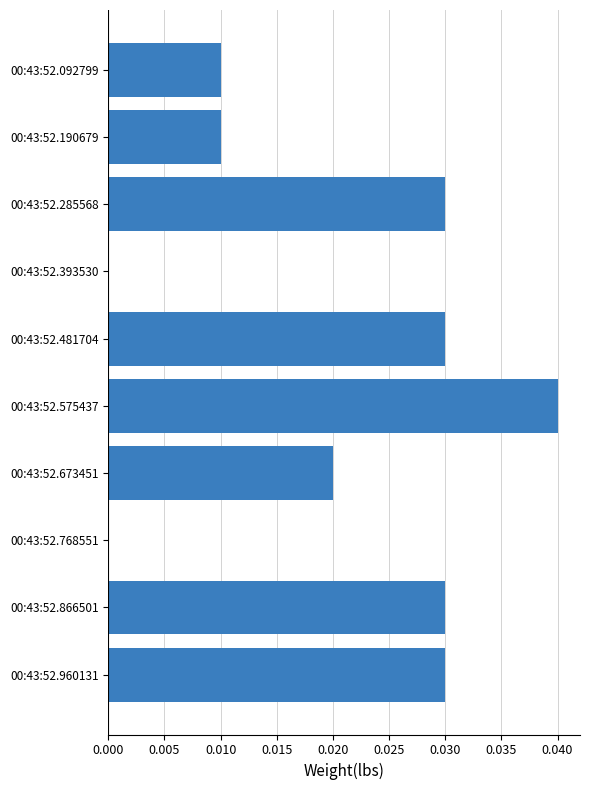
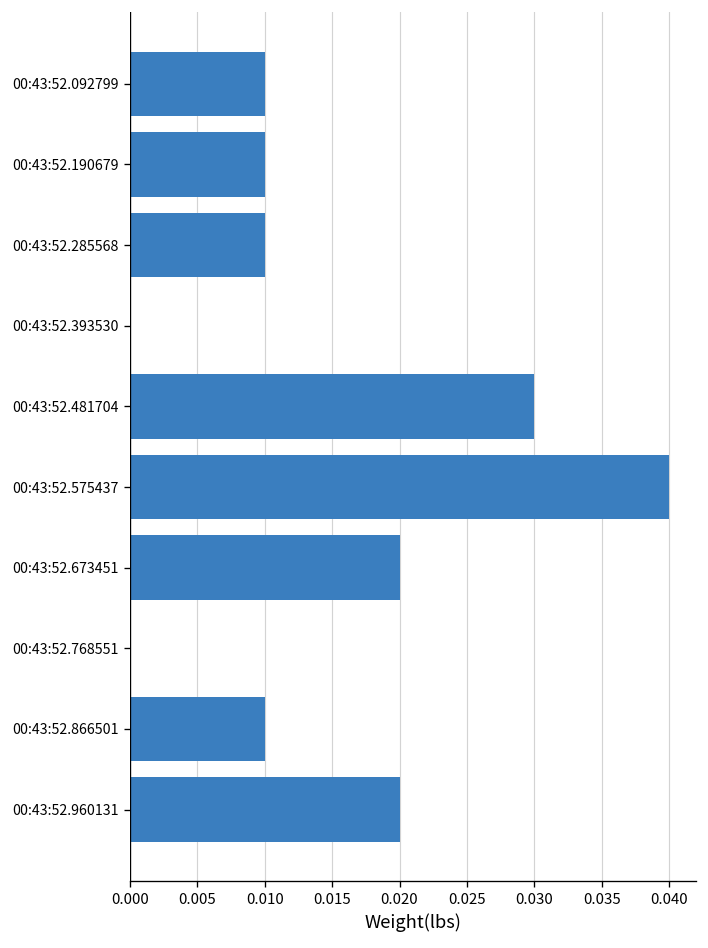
00:43:52.285568: 0.03 -> 0.01
00:43:52.866501: 0.03 -> 0.01
00:43:52.960131: 0.03 -> 0.02
